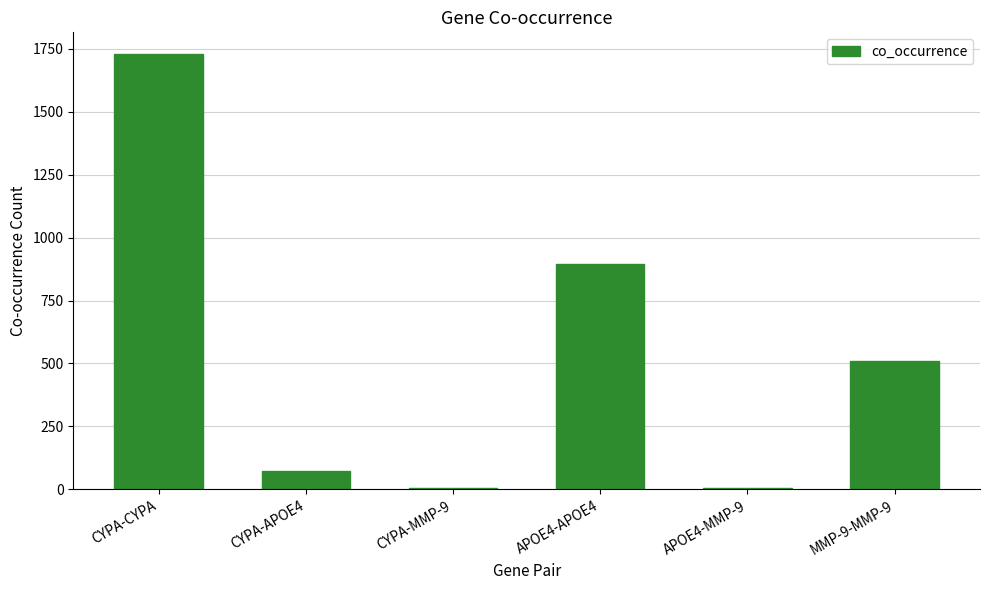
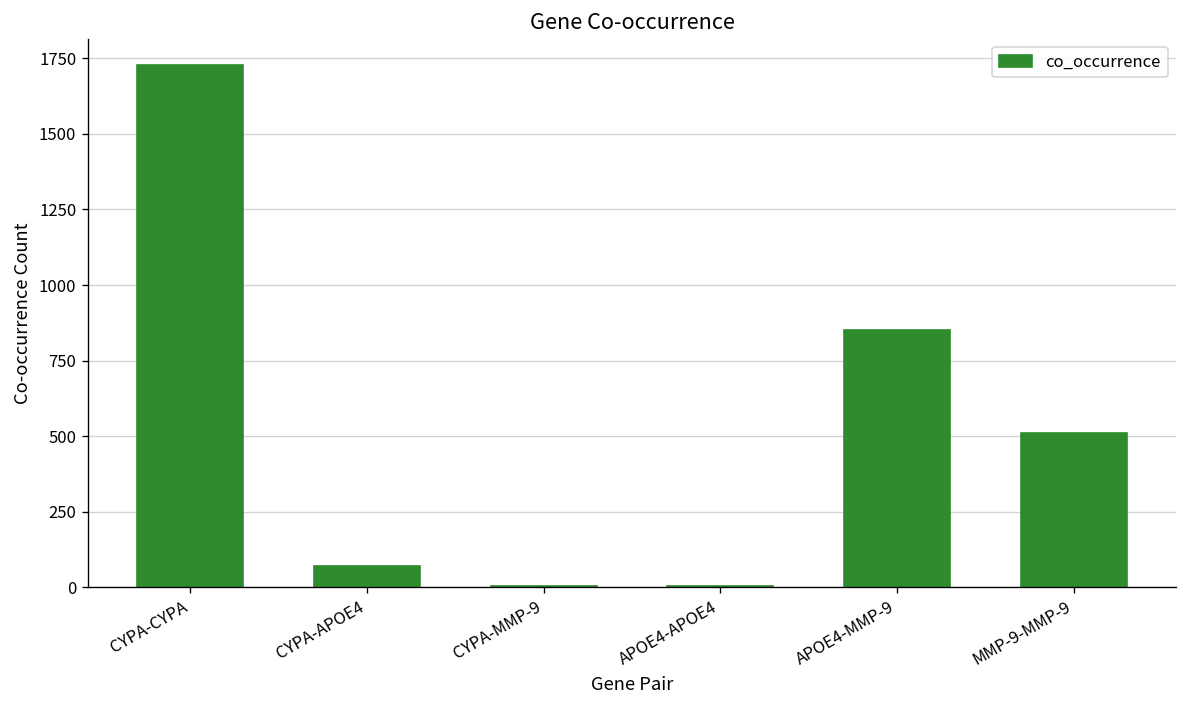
APOE4-APOE4: 900 -> 10
APOE4-MMP-9: 0 -> 850
